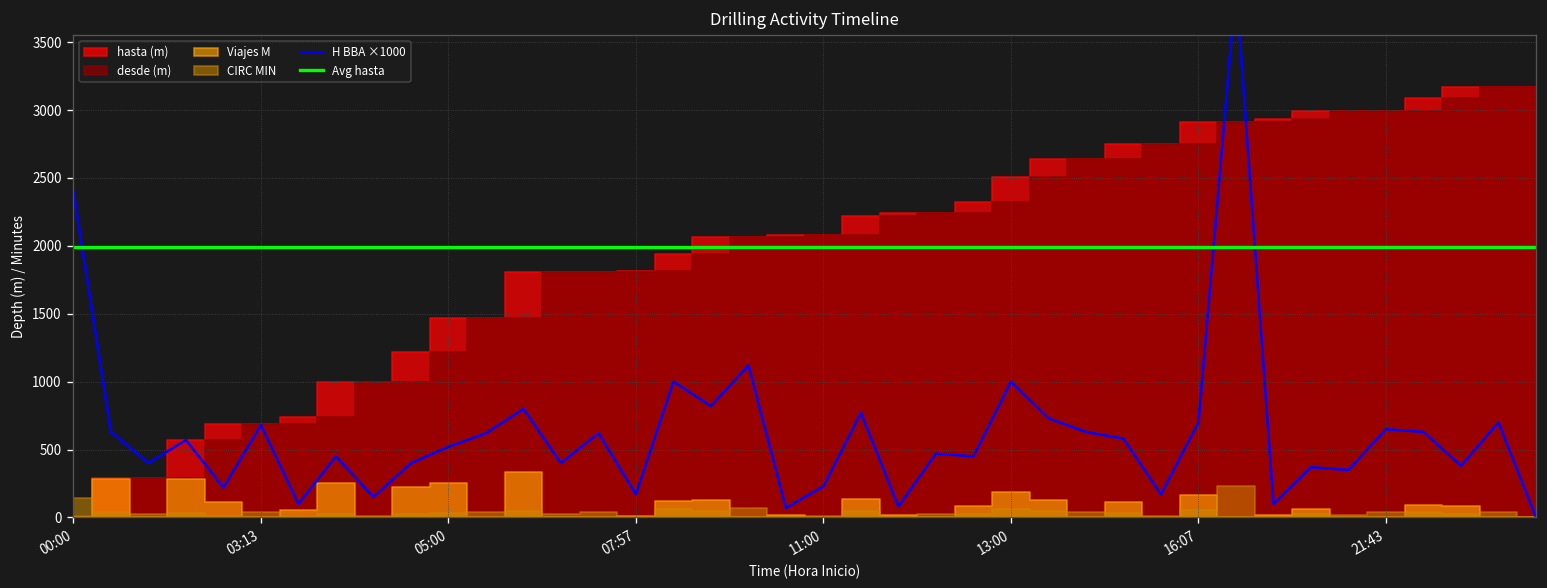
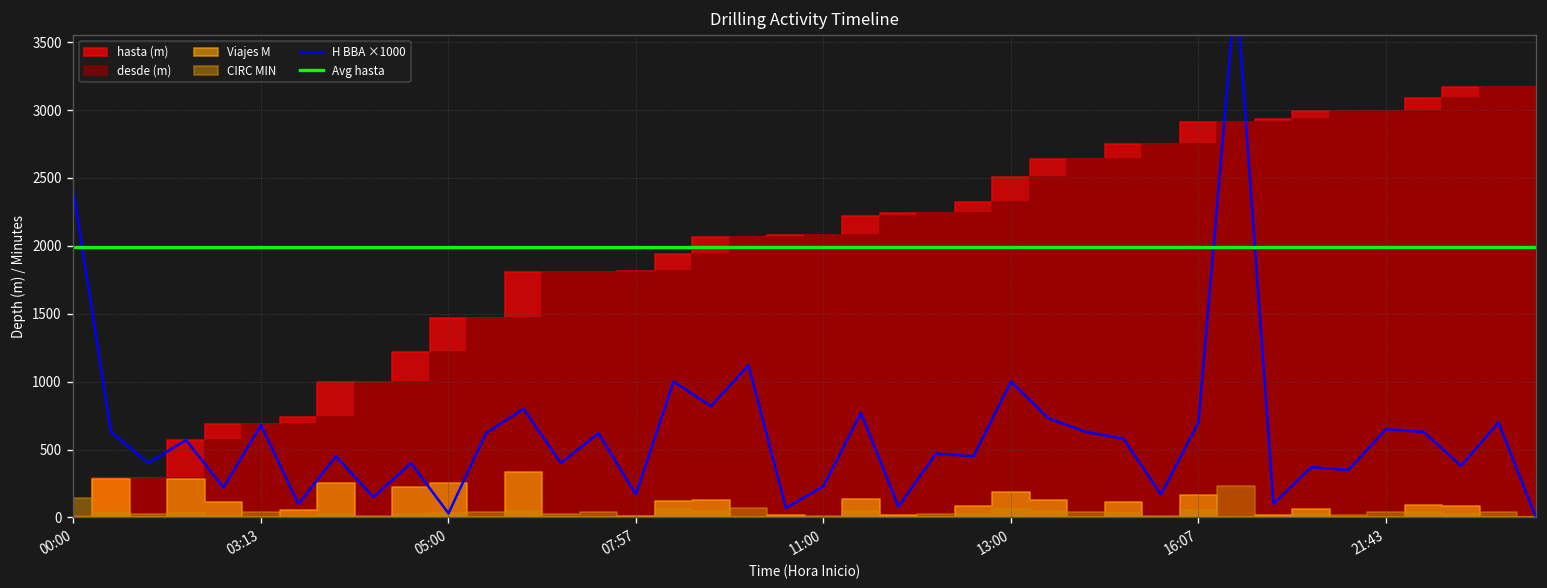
H BBA ×1000, 05:00: 520 -> 30
